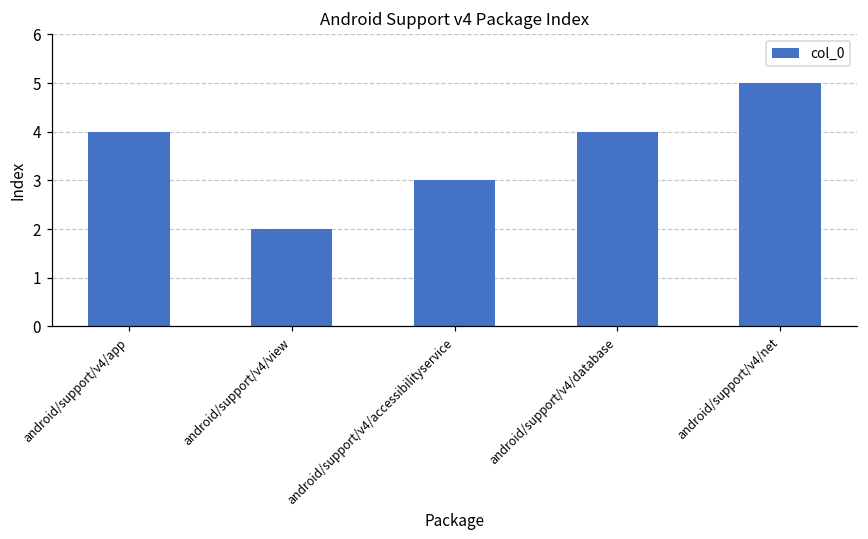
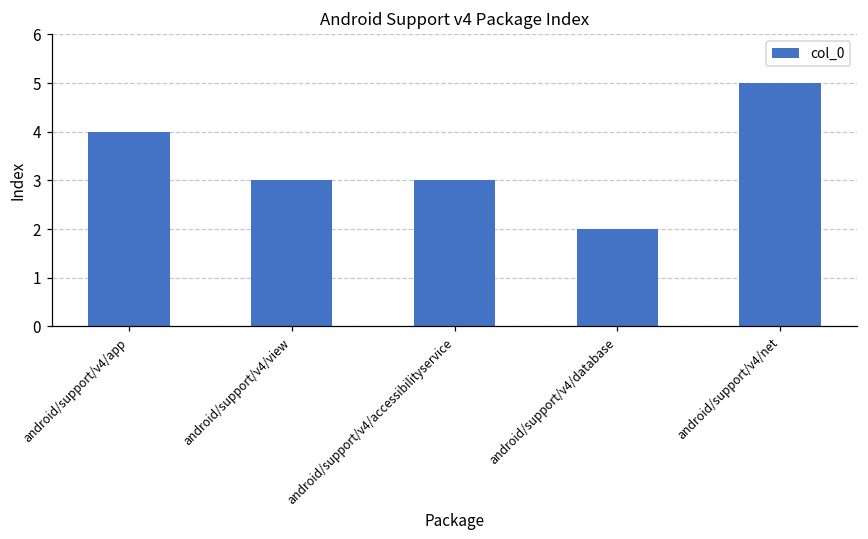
android/support/v4/view: 2 -> 3
android/support/v4/database: 4 -> 2
